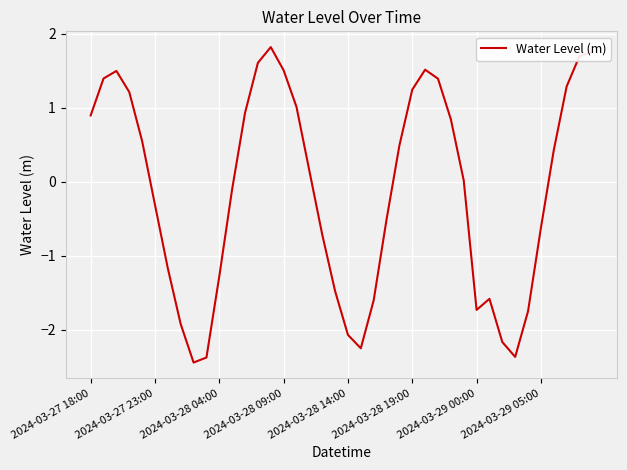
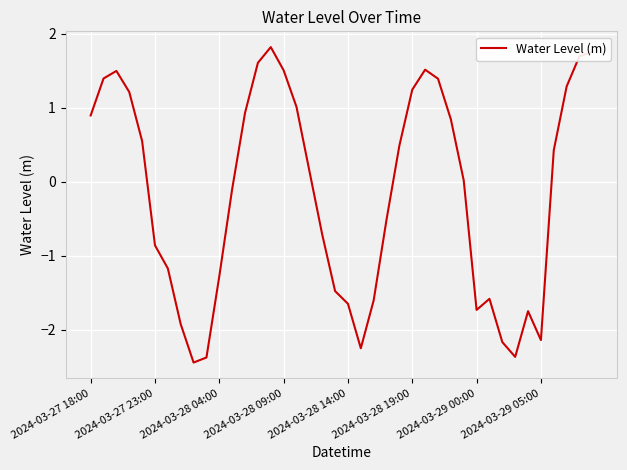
2024-03-27 23:00: -0.3 -> -0.9
2024-03-28 14:00: -2.1 -> -1.6
2024-03-29 05:00: -0.6 -> -2.1
